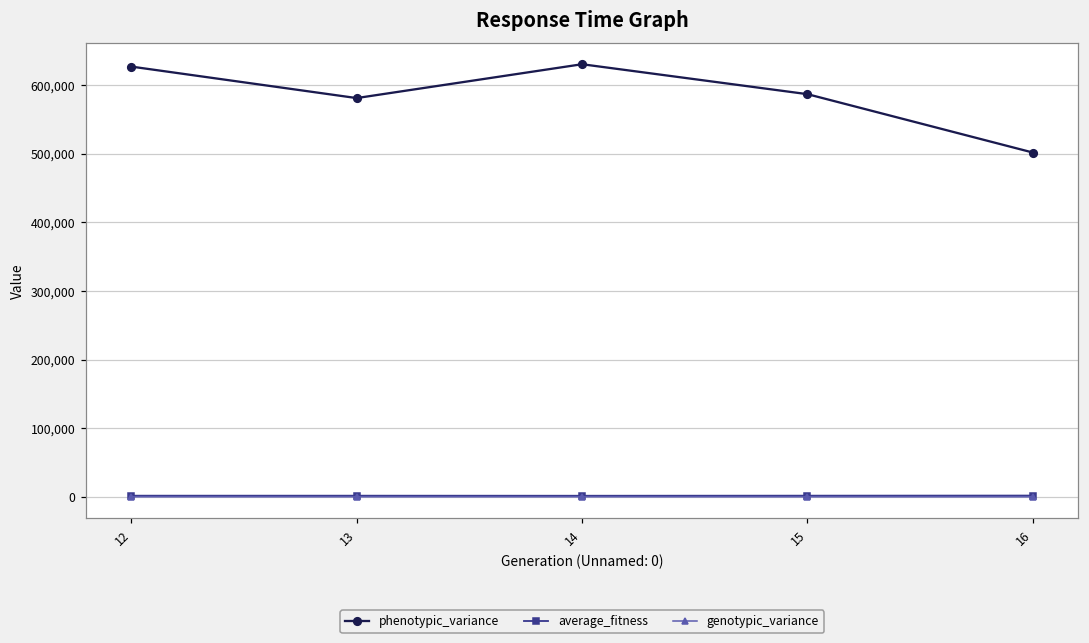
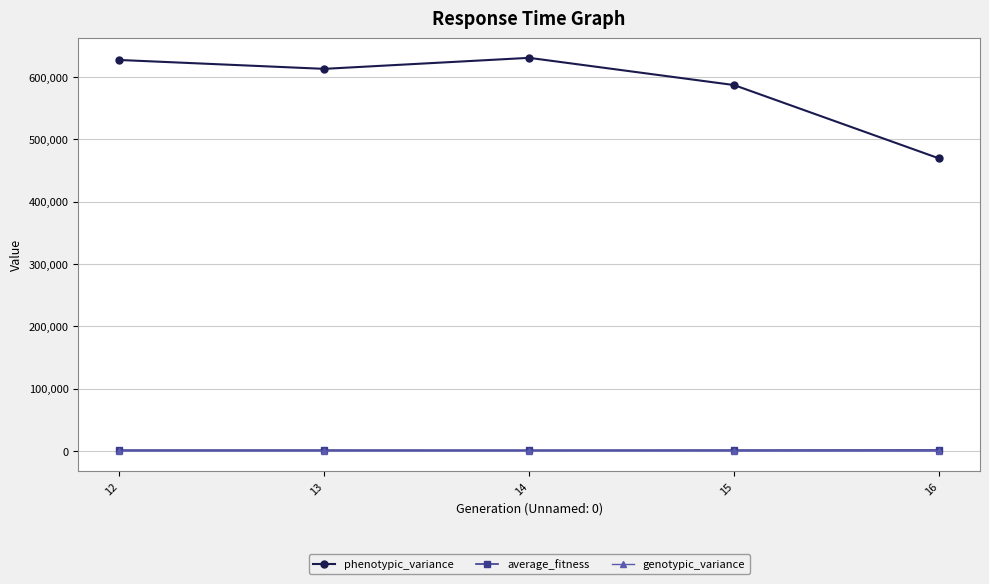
phenotypic_variance, 13: 580,000 -> 610,000
phenotypic_variance, 16: 500,000 -> 470,000
